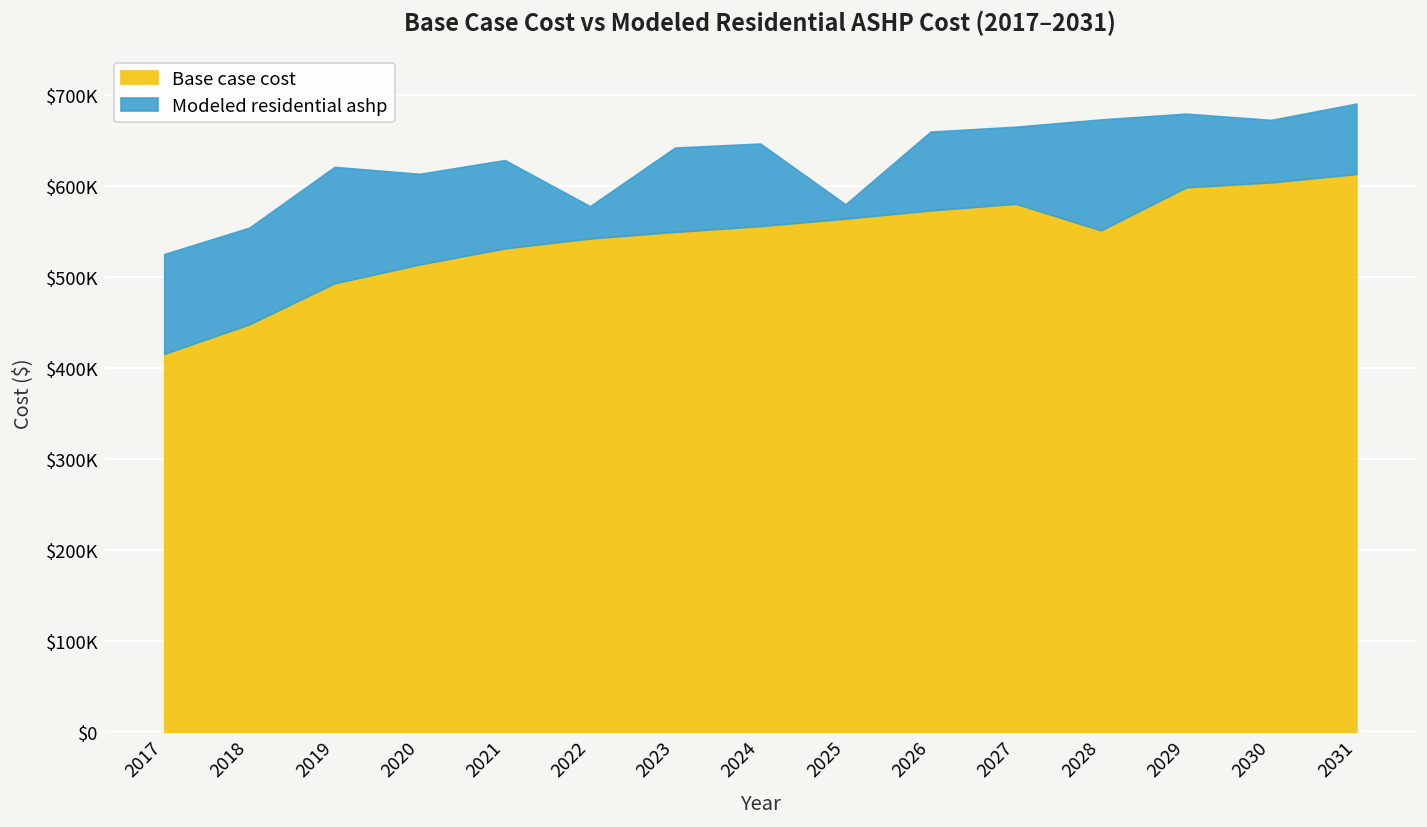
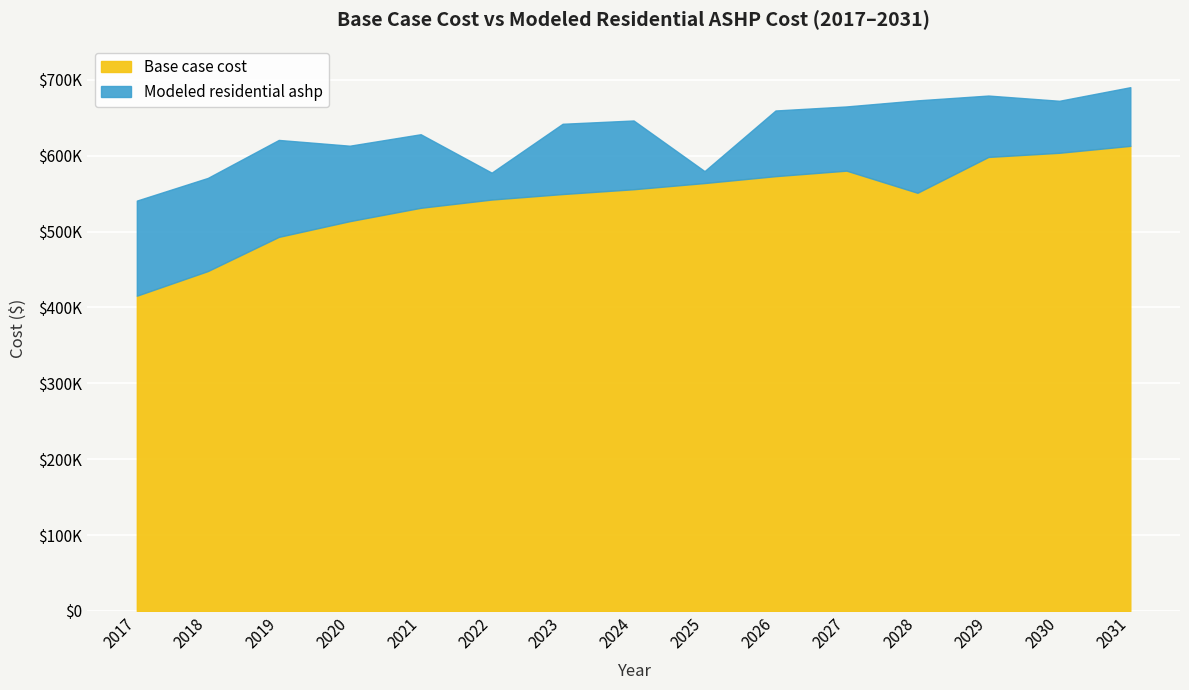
Modeled residential ashp, 2017: $520000 -> $540000
Modeled residential ashp, 2018: $550000 -> $570000
